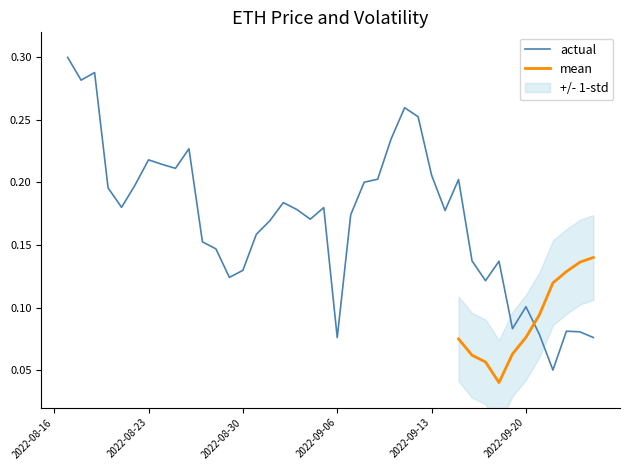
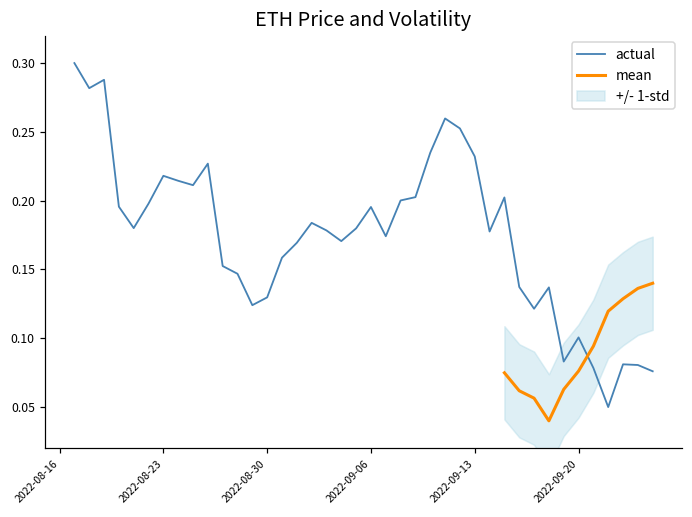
actual, 2022-09-06: 0.076 -> 0.195
actual, 2022-09-13: 0.206 -> 0.232
